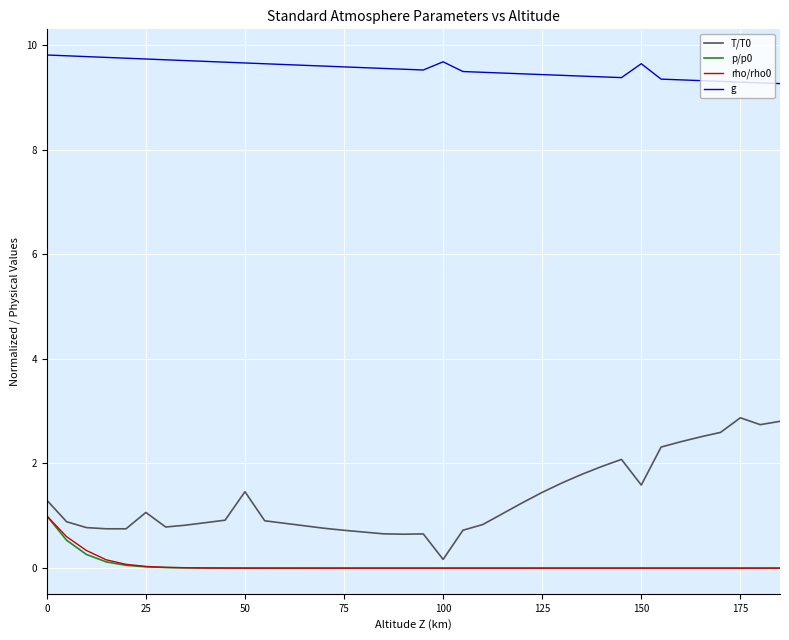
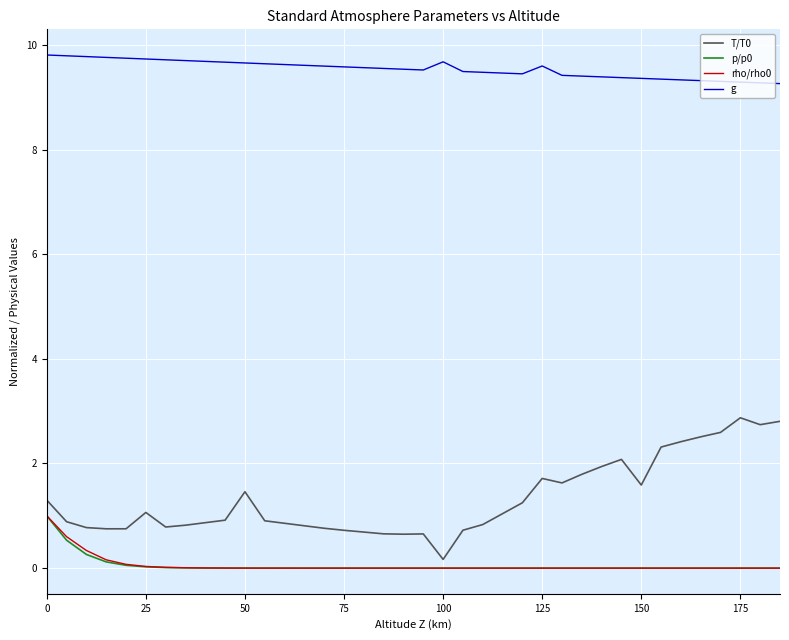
T/T0, 125: 1.4 -> 1.7
g, 125: 9.4 -> 9.6
g, 150: 9.6 -> 9.4
